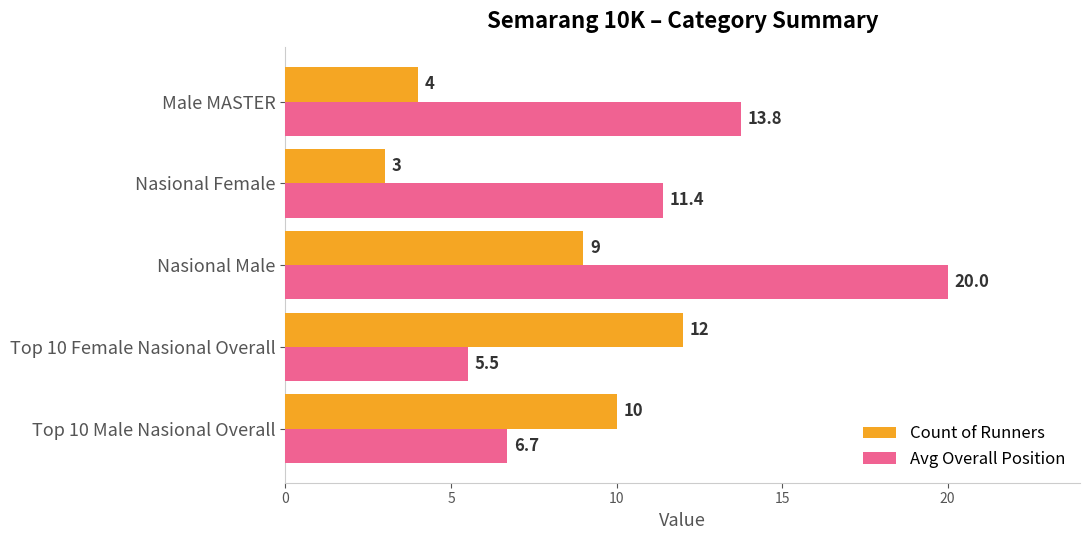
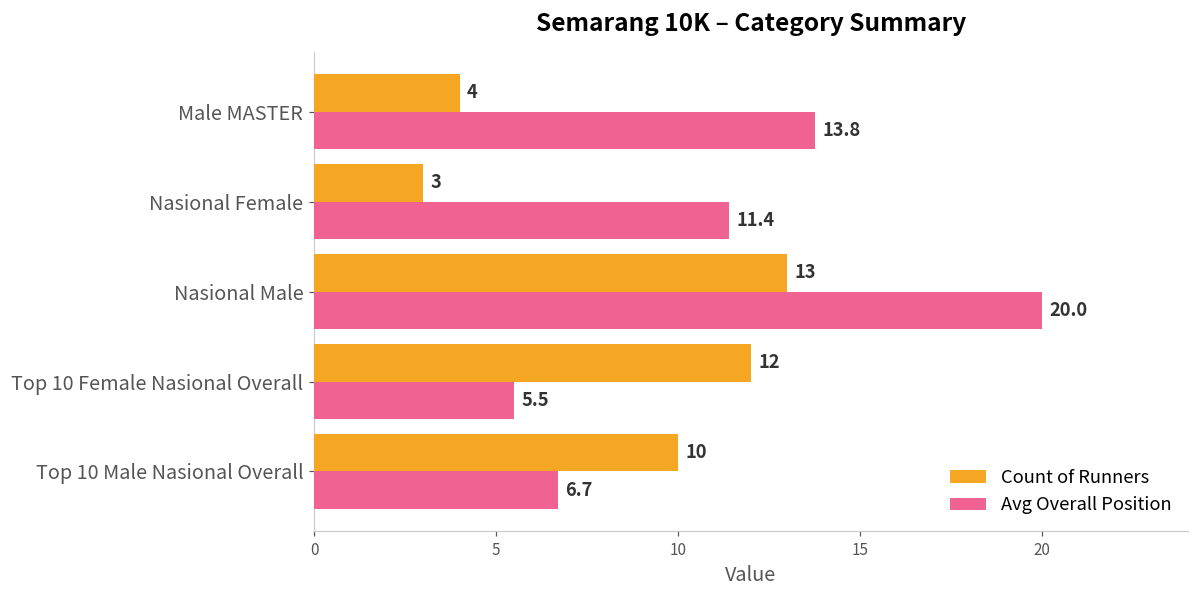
Count of Runners, Nasional Male: 9 -> 13
